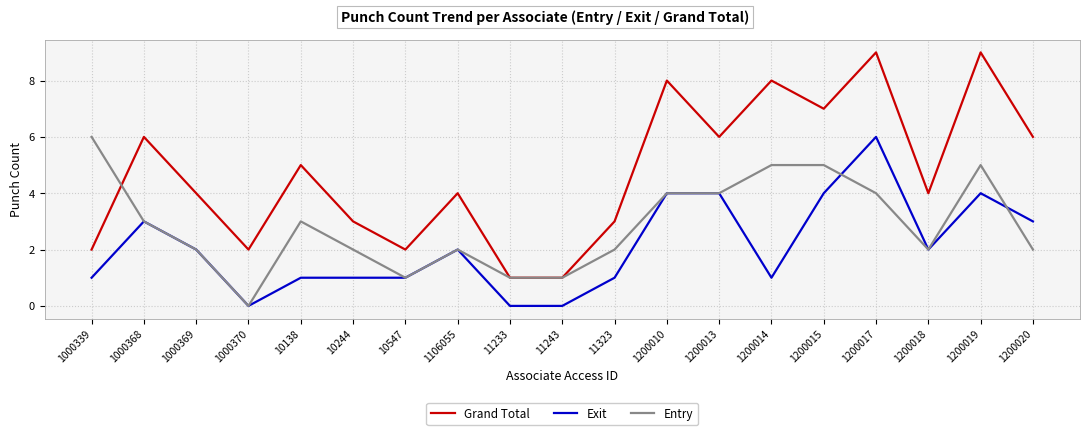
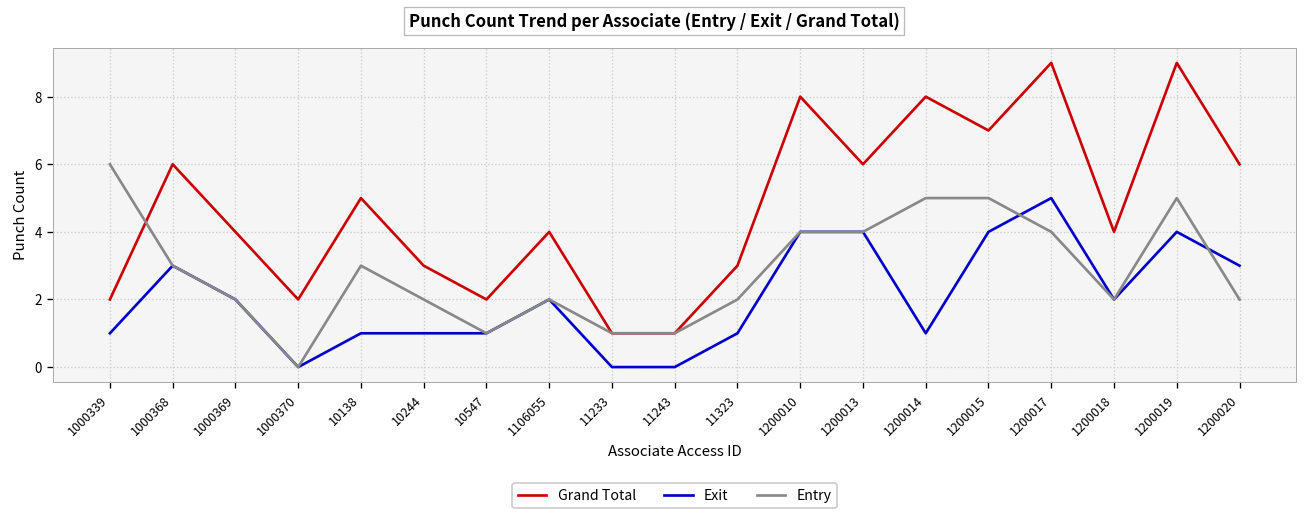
Exit, 1200017: 6 -> 5
